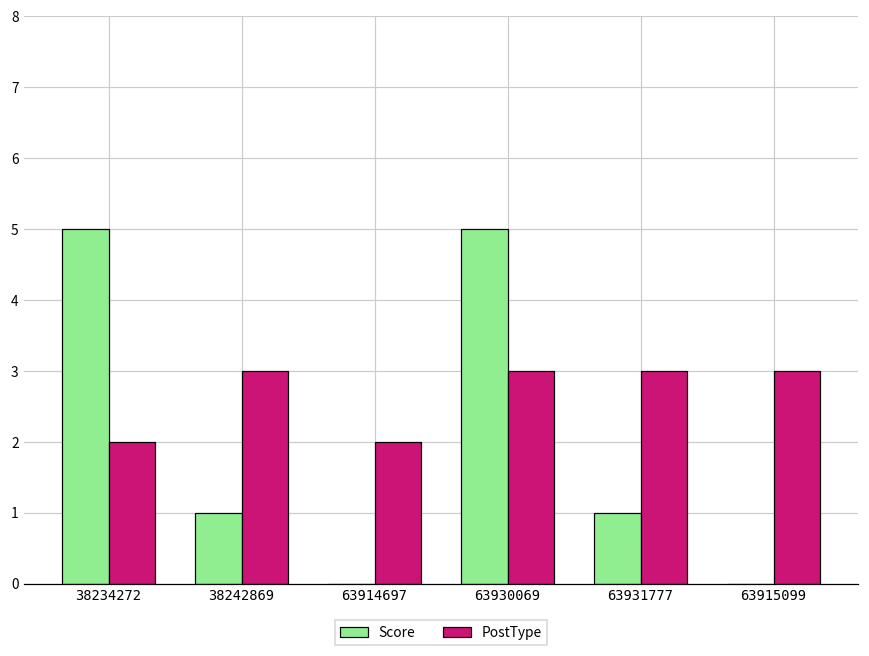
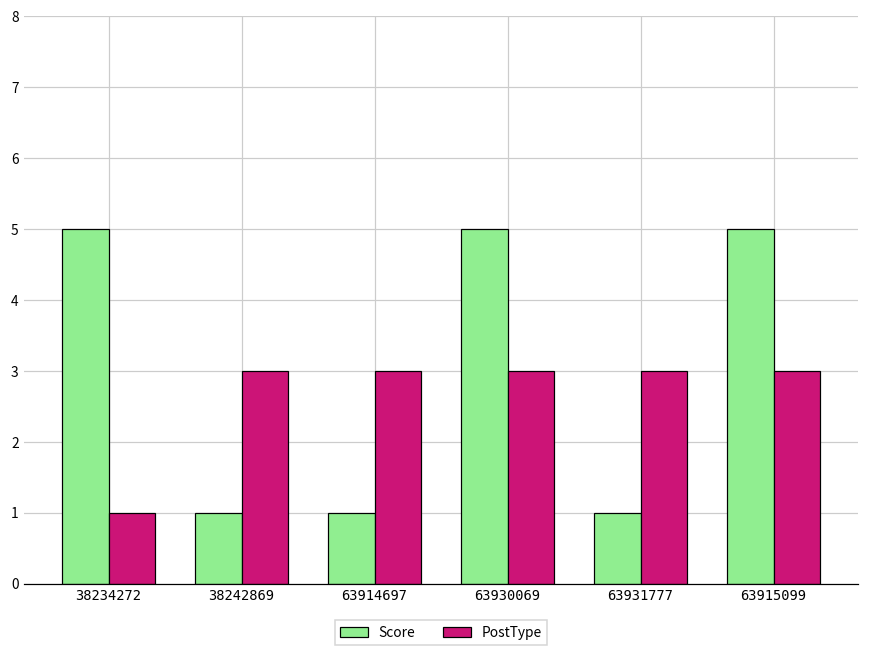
PostType, 38234272: 2 -> 1
Score, 63914697: 0 -> 1
PostType, 63914697: 2 -> 3
Score, 63915099: 0 -> 5
